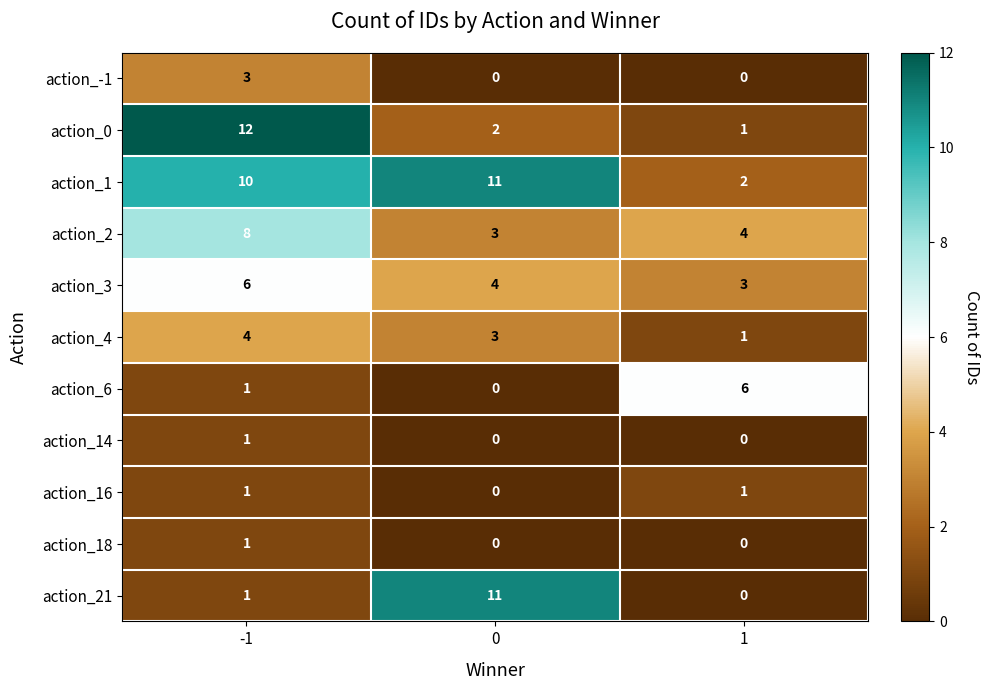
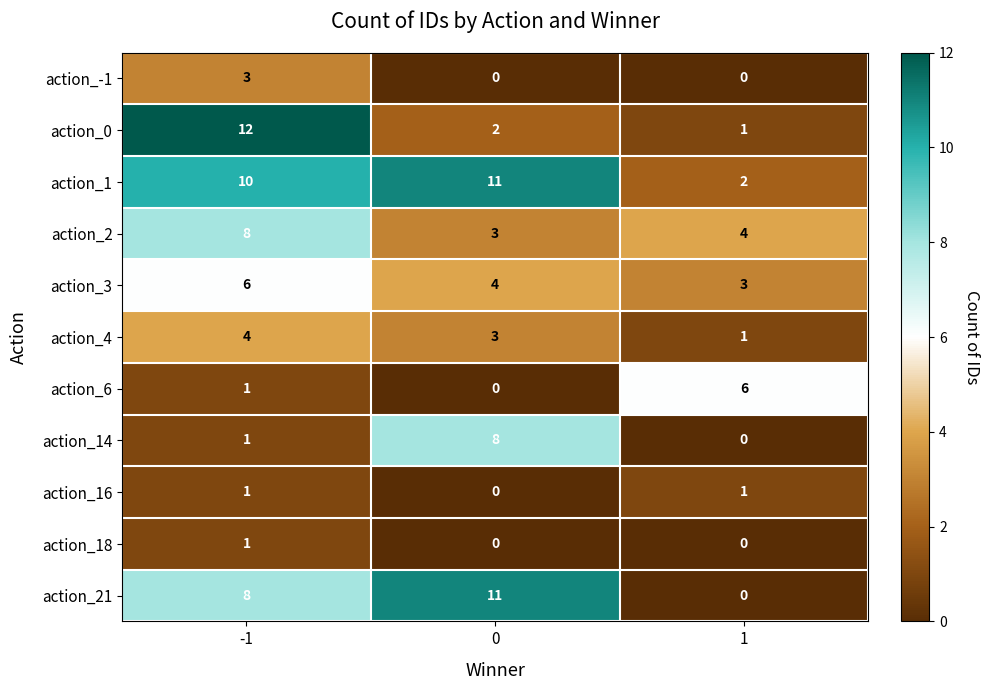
action_14, 0: 0 -> 8
action_21, -1: 1 -> 8
